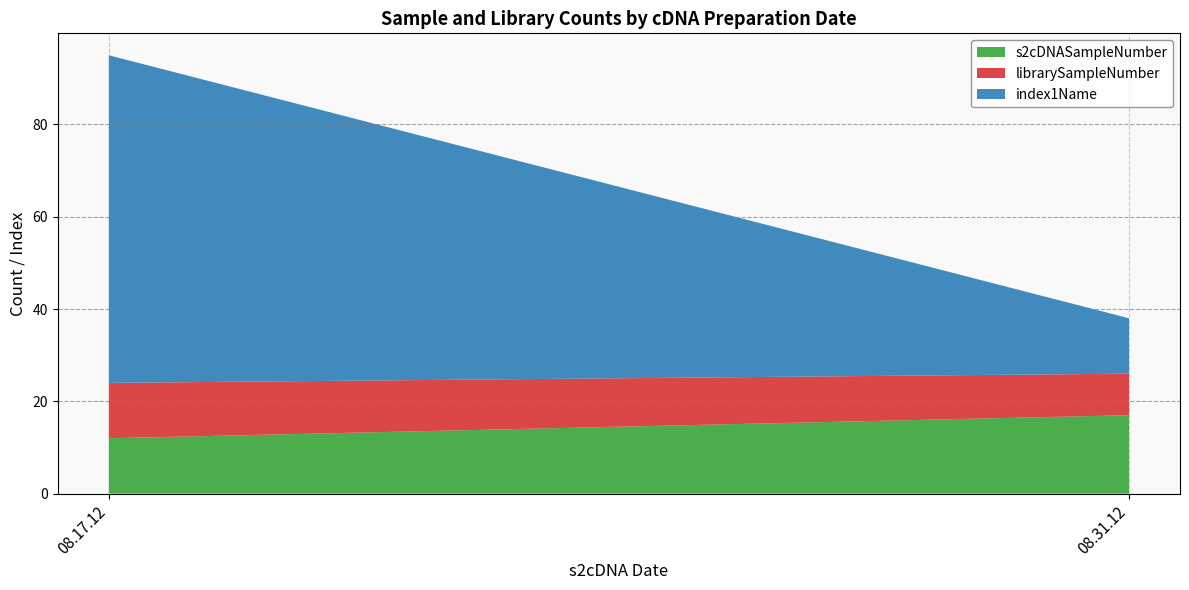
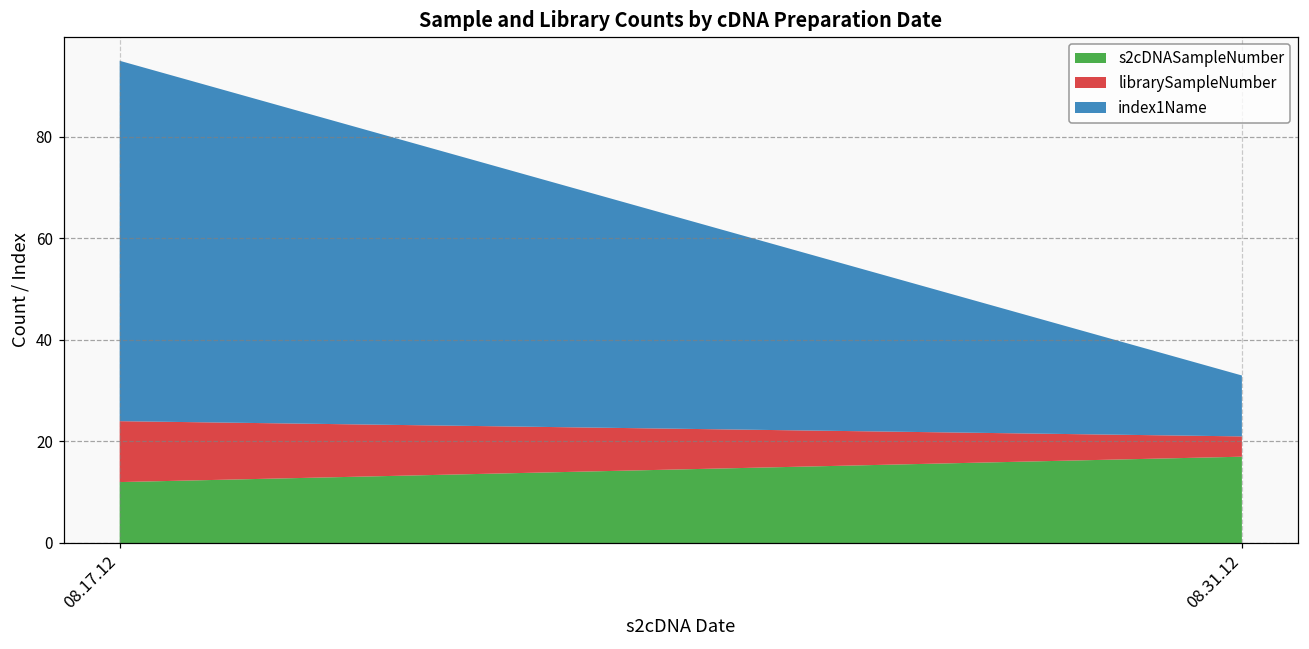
librarySampleNumber, 08.31.12: 9 -> 4
